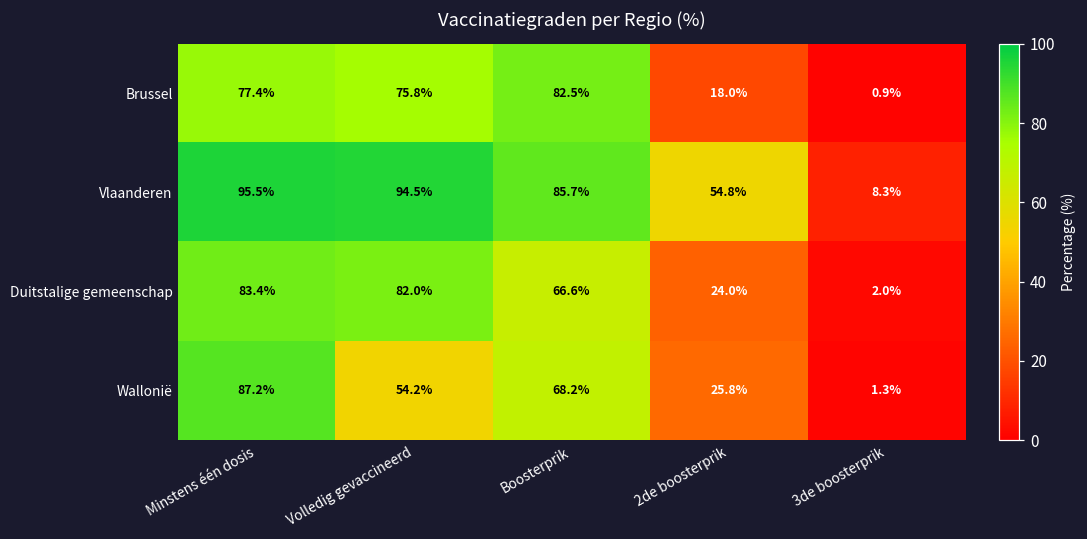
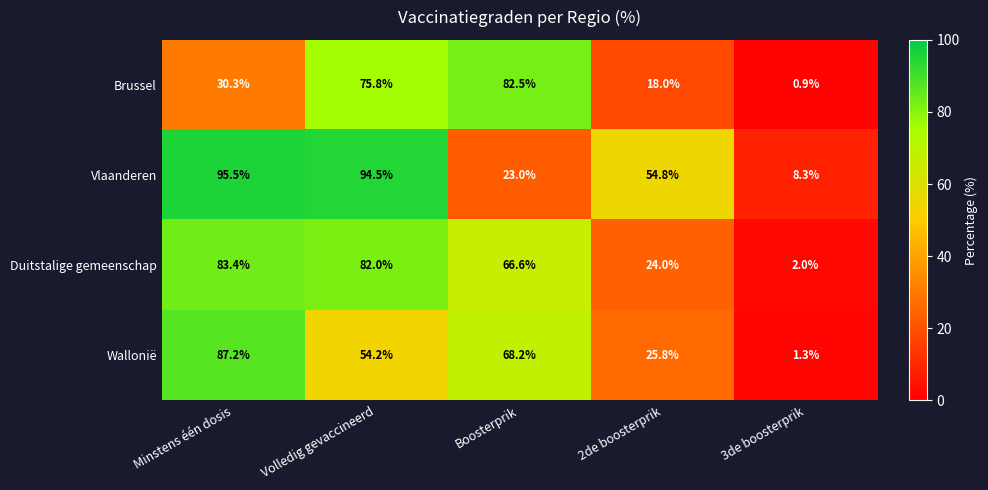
Brussel, Minstens één dosis: 77.4% -> 30.3%
Vlaanderen, Boosterprik: 85.7% -> 23.0%
